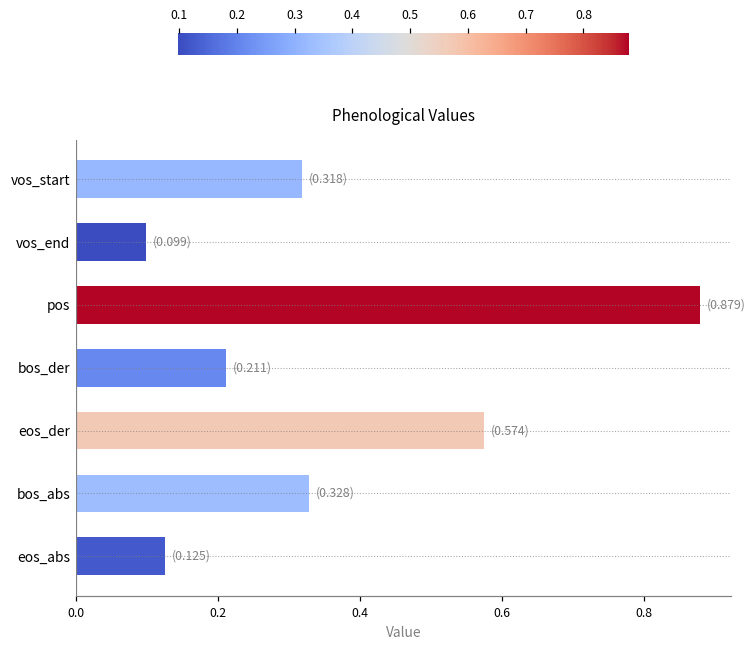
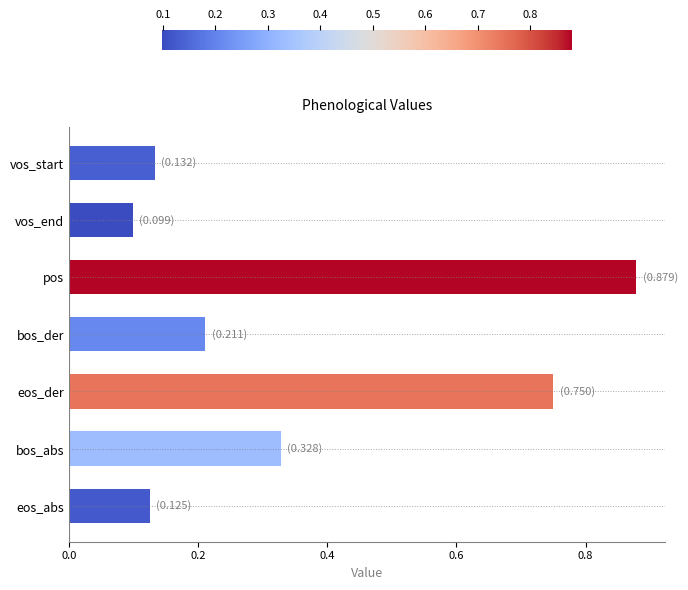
vos_start: (0.318) -> (0.132)
eos_der: (0.574) -> (0.750)
